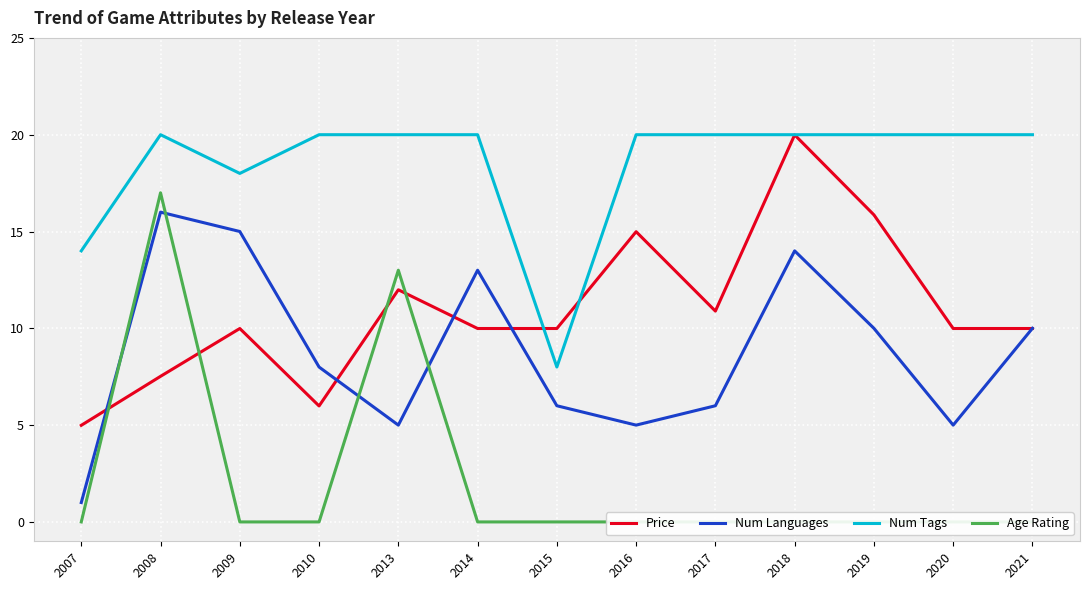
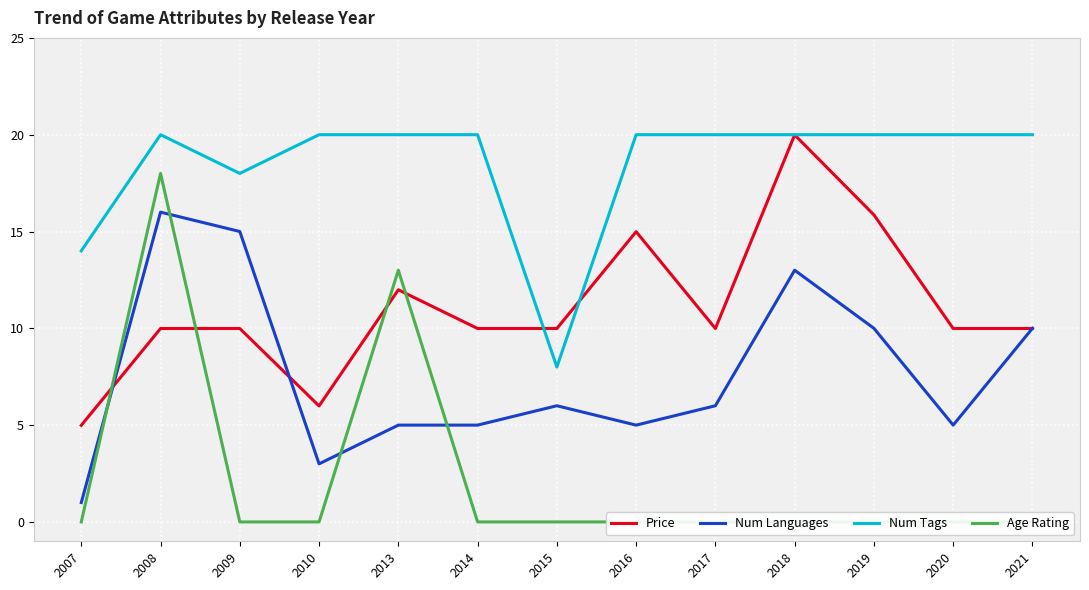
Price, 2008: 7.5 -> 10.0
Age Rating, 2008: 17 -> 18
Num Languages, 2010: 8 -> 3
Num Languages, 2014: 13 -> 5
Price, 2017: 10.9 -> 10.0
Num Languages, 2018: 14 -> 13
